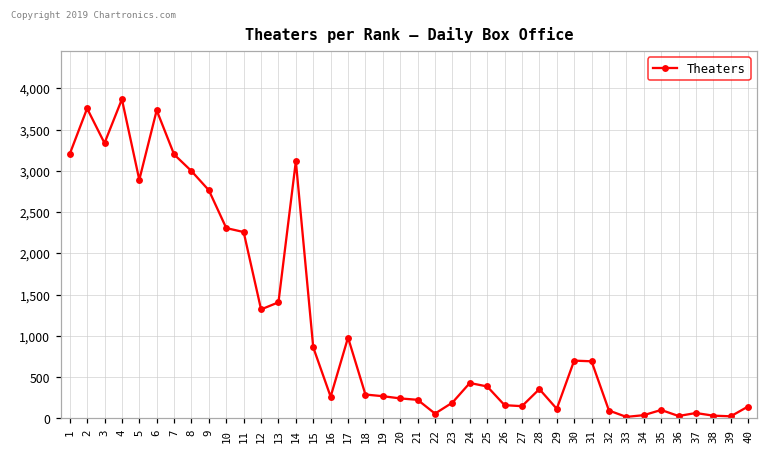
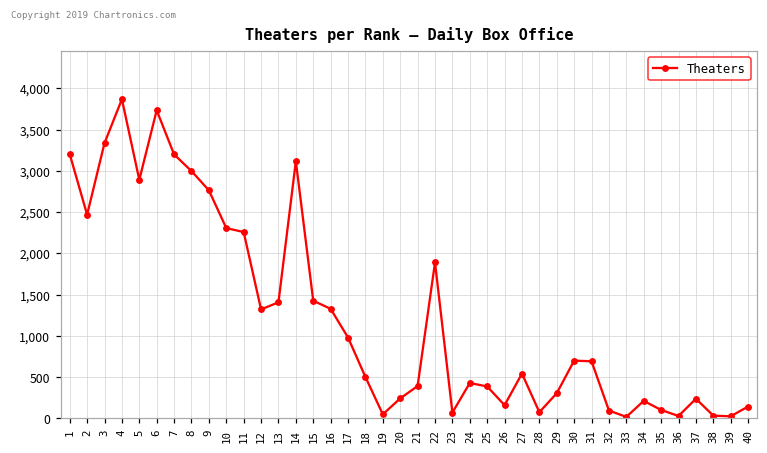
2: 3,800 -> 2,500
15: 900 -> 1,400
16: 300 -> 1,300
18: 300 -> 500
19: 300 -> 0
21: 200 -> 400
22: 100 -> 1,900
23: 200 -> 100
27: 100 -> 500
28: 400 -> 100
29: 100 -> 300
34: 0 -> 200
37: 100 -> 200
